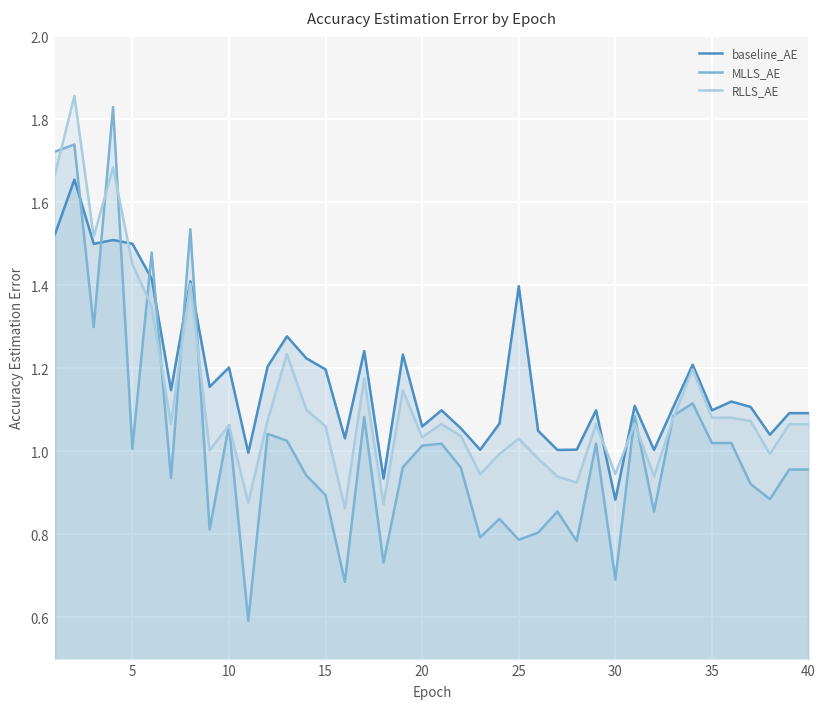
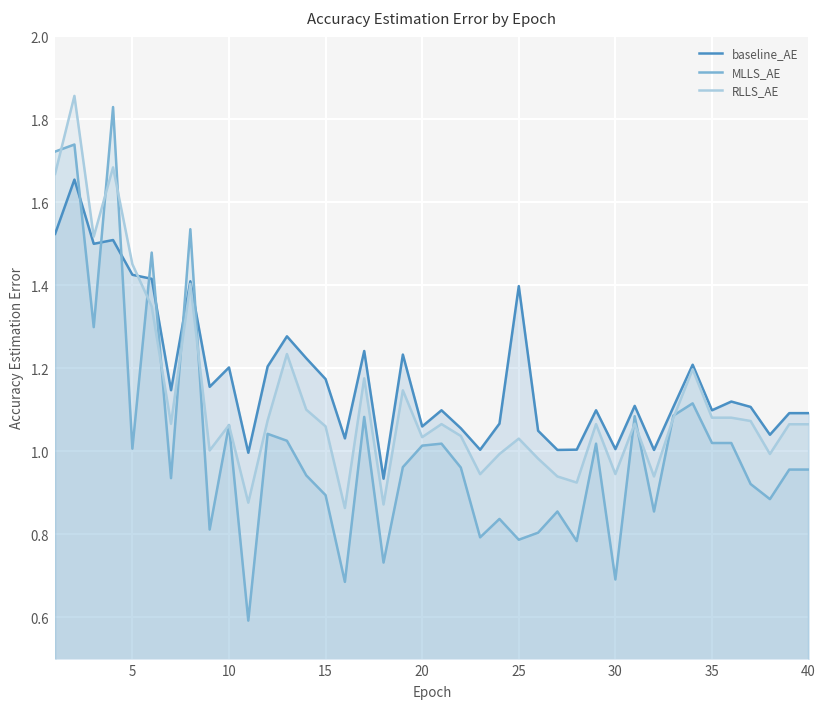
baseline_AE, 5: 1.50 -> 1.43
baseline_AE, 15: 1.20 -> 1.17
baseline_AE, 30: 0.88 -> 1.00
